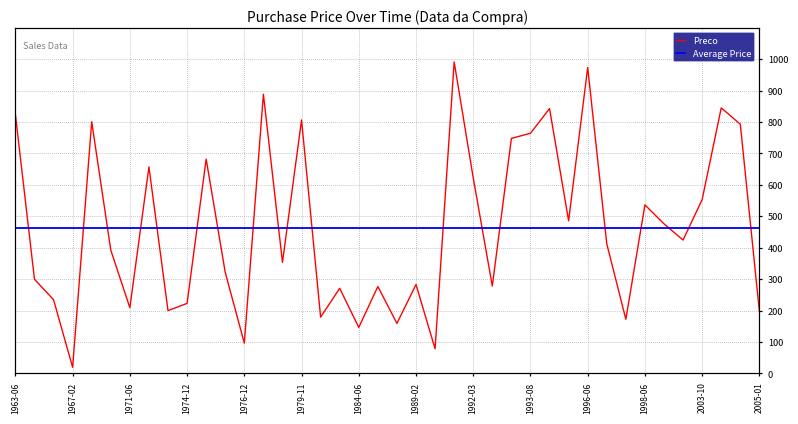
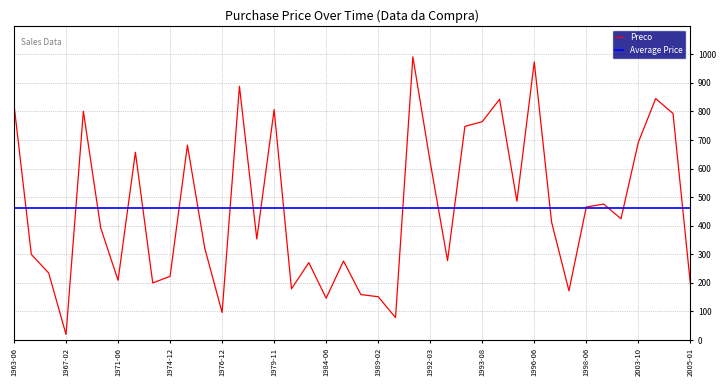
1989-02: 280 -> 150
1998-06: 540 -> 470
2003-10: 550 -> 690
